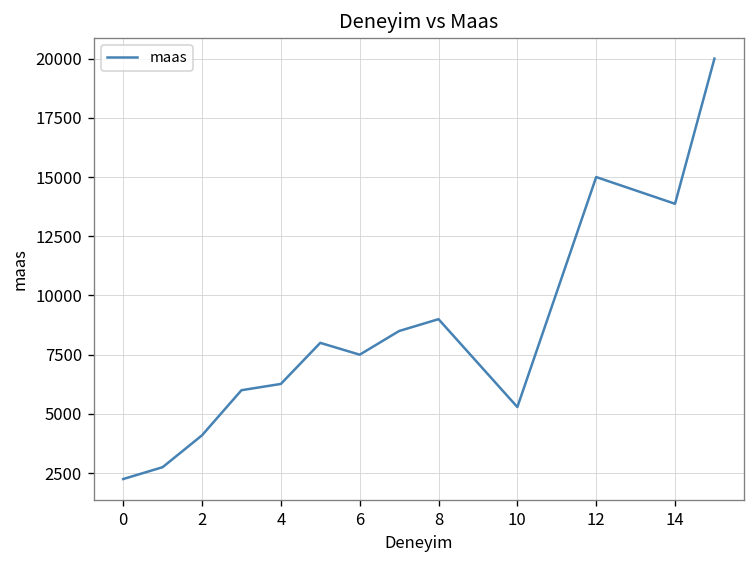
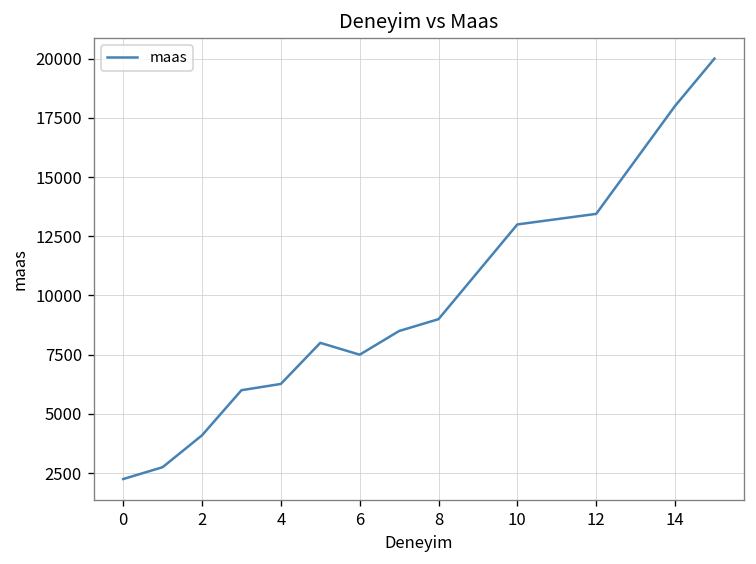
10: 5300 -> 13000
12: 15000 -> 13400
14: 13900 -> 18000
